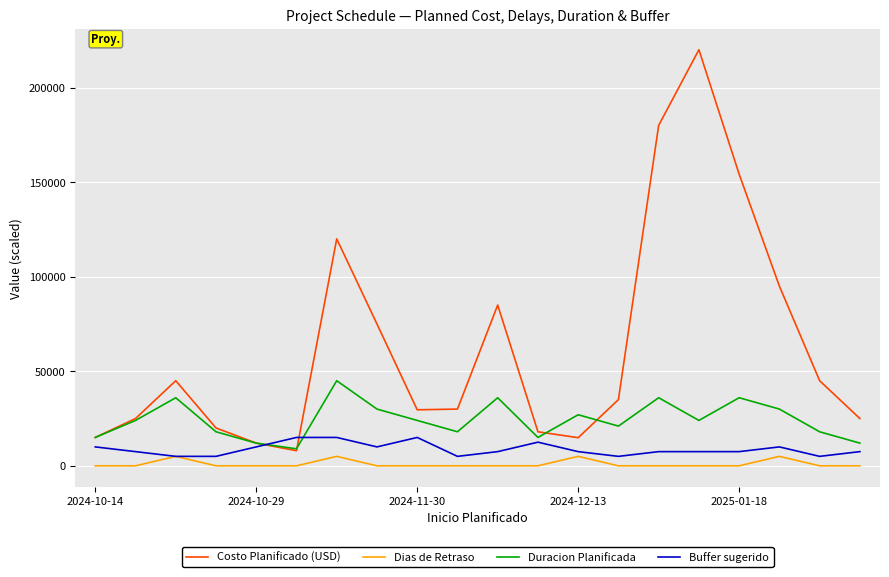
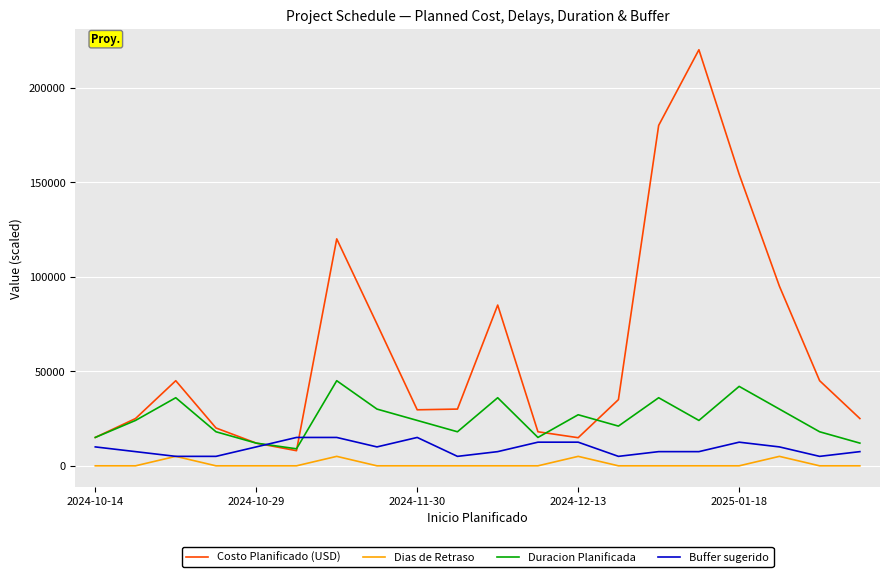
Buffer sugerido, 2024-12-13: 8000 -> 13000
Duracion Planificada, 2025-01-18: 36000 -> 42000
Buffer sugerido, 2025-01-18: 8000 -> 13000
